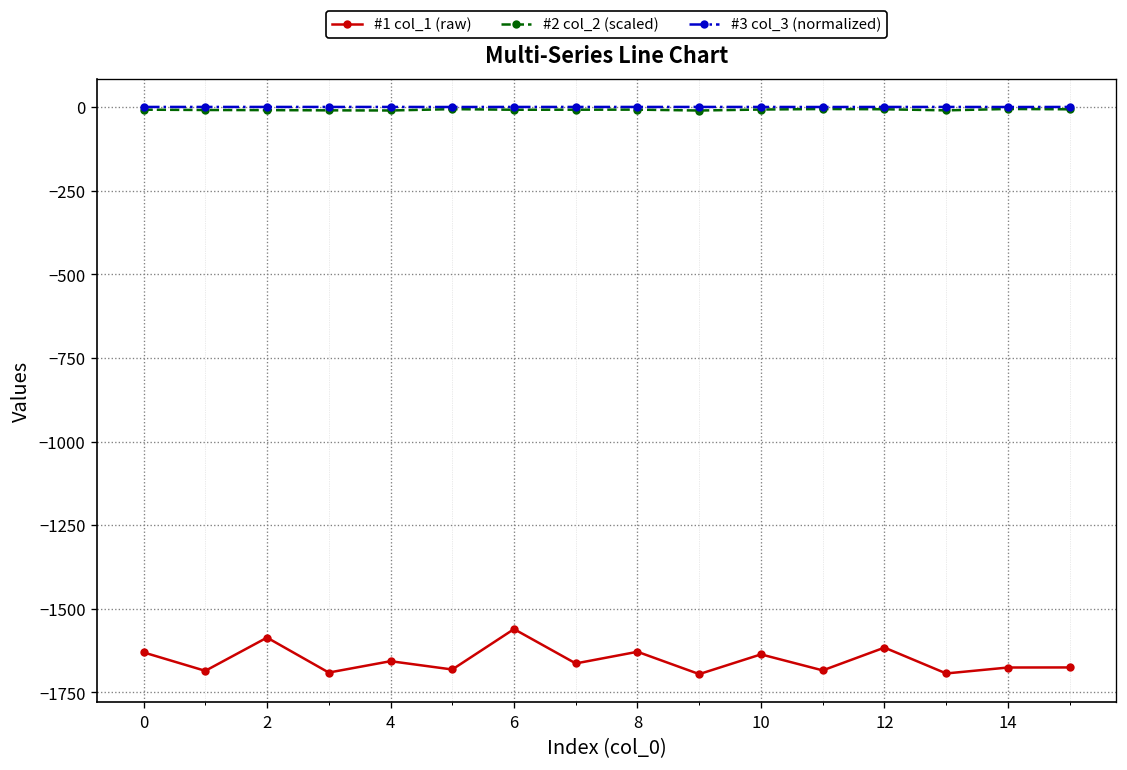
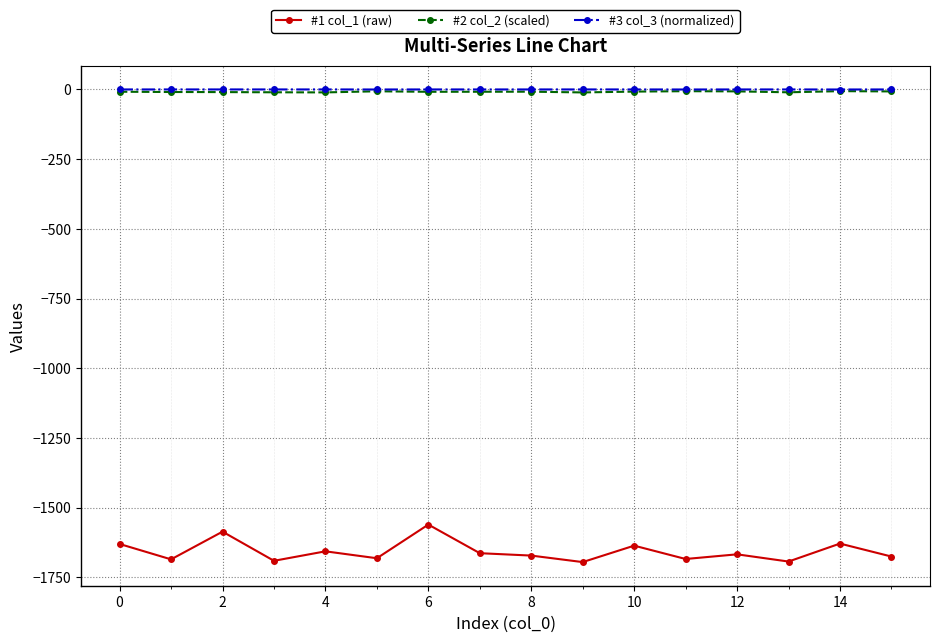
#1 col_1 (raw), 8: -1630 -> -1670
#1 col_1 (raw), 12: -1620 -> -1670
#1 col_1 (raw), 14: -1680 -> -1630
